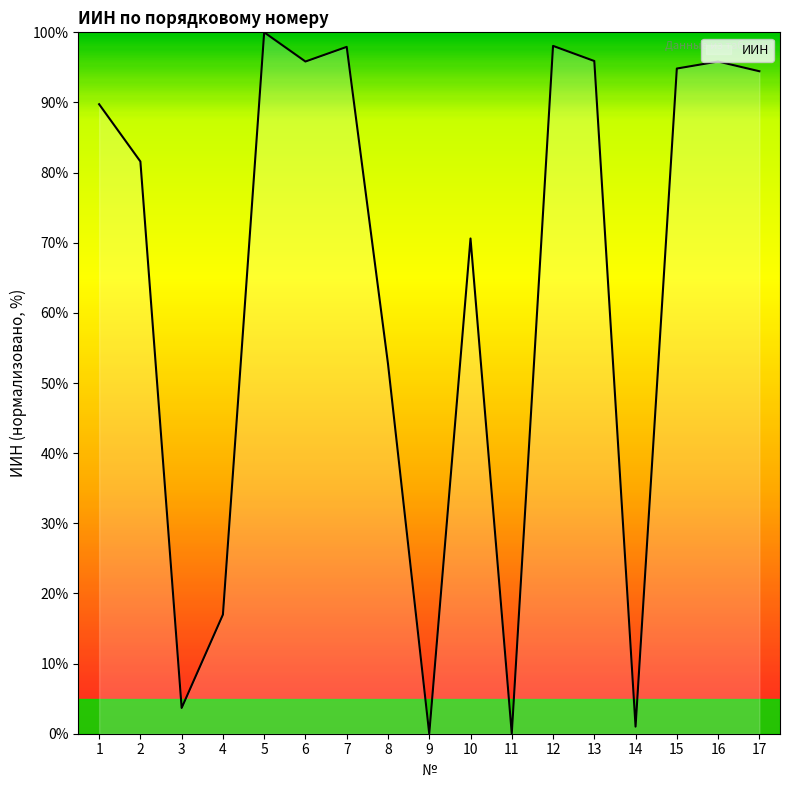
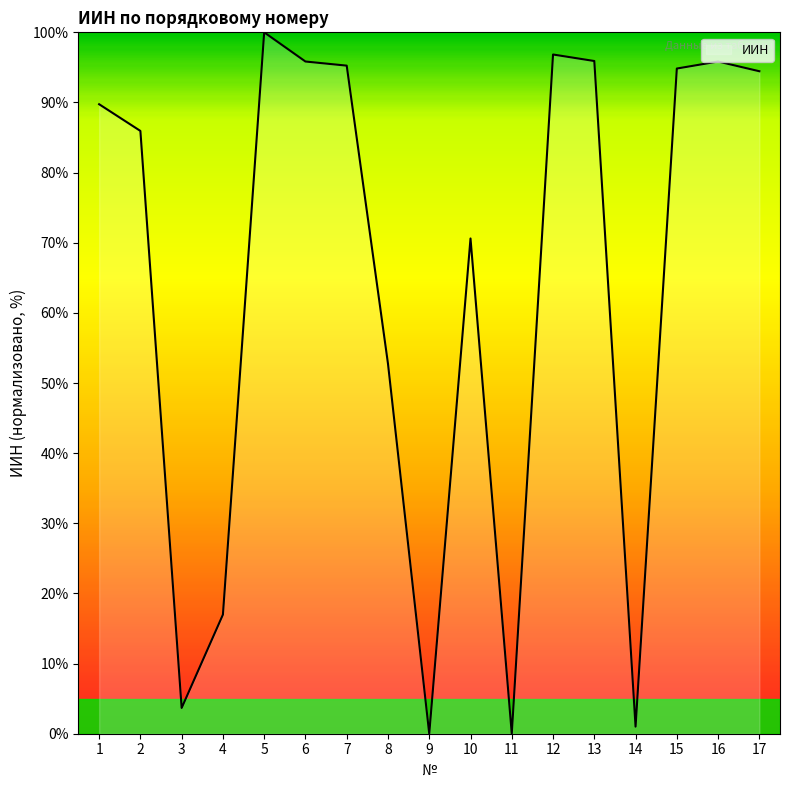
ИИН, 2: 82% -> 86%
ИИН, 7: 98% -> 95%
ИИН, 12: 98% -> 97%
